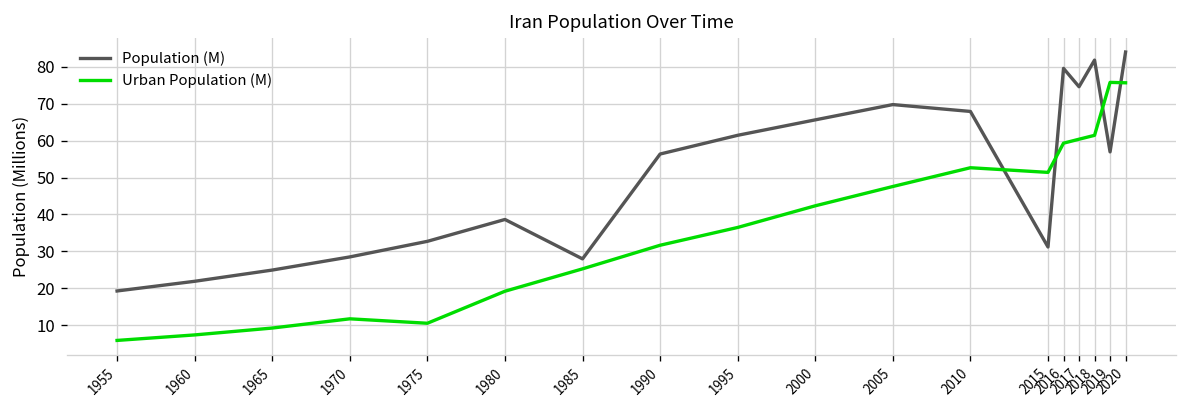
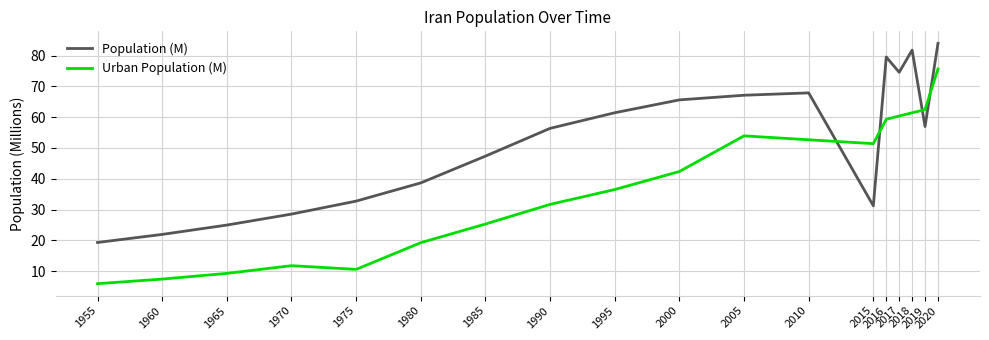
Population (M), 1985: 28 -> 47
Population (M), 2005: 70 -> 67
Urban Population (M), 2005: 48 -> 54
Urban Population (M), 2019: 76 -> 62
